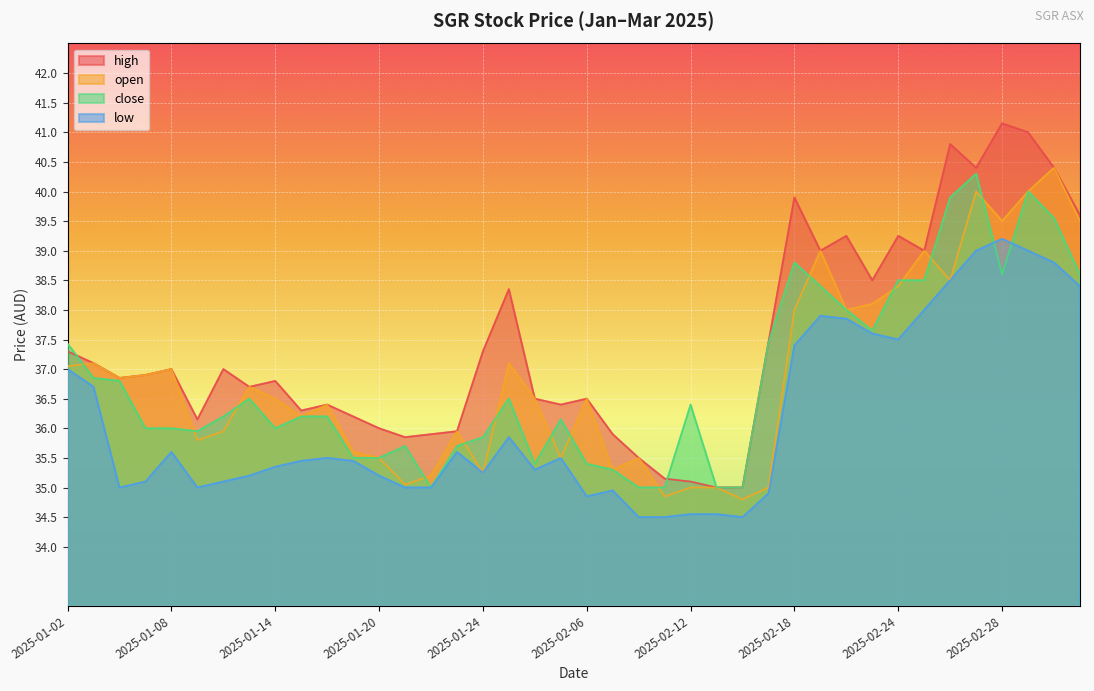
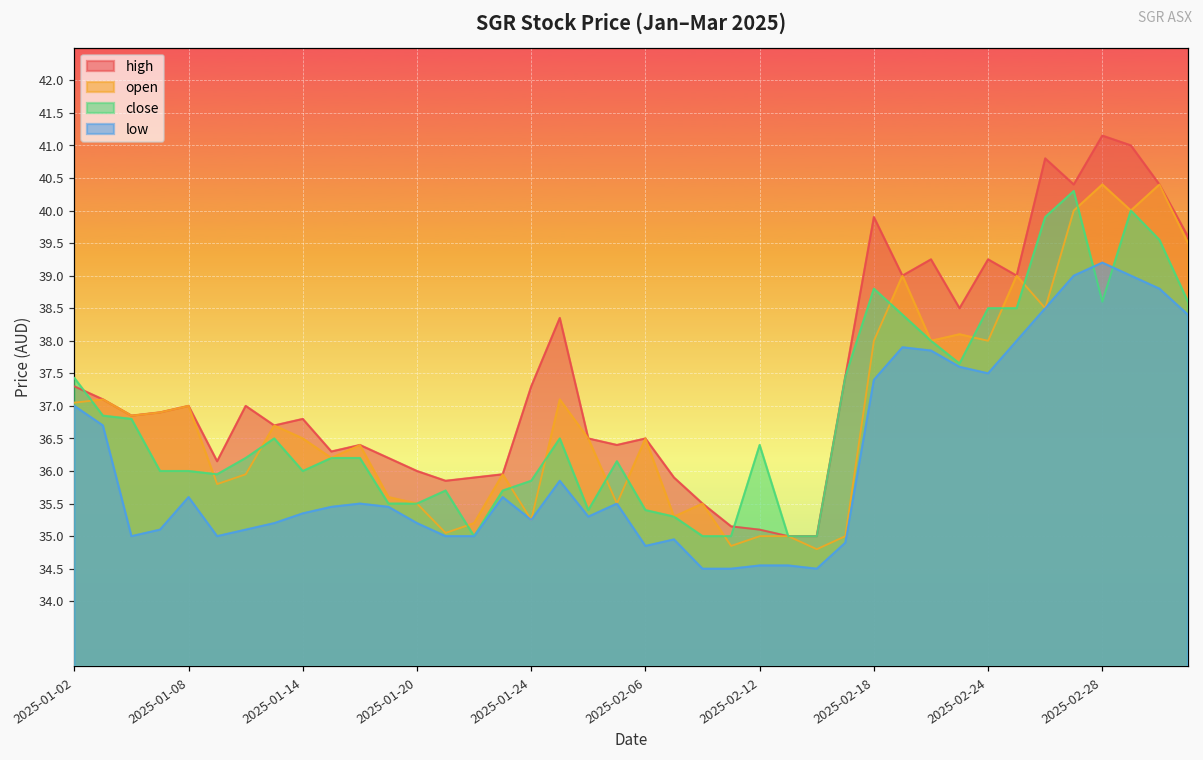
open, 2025-02-24: 38.4 -> 38.0
open, 2025-02-28: 39.5 -> 40.4
